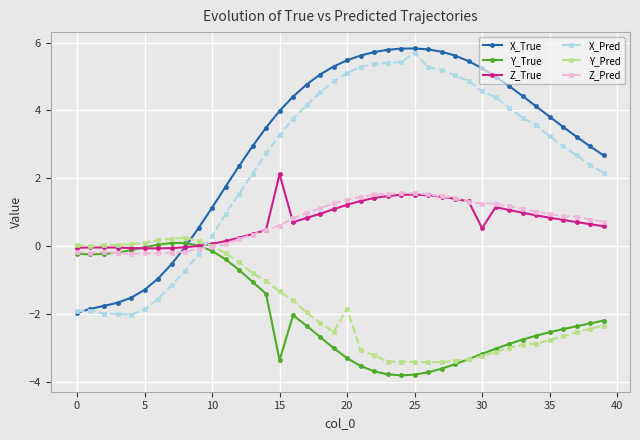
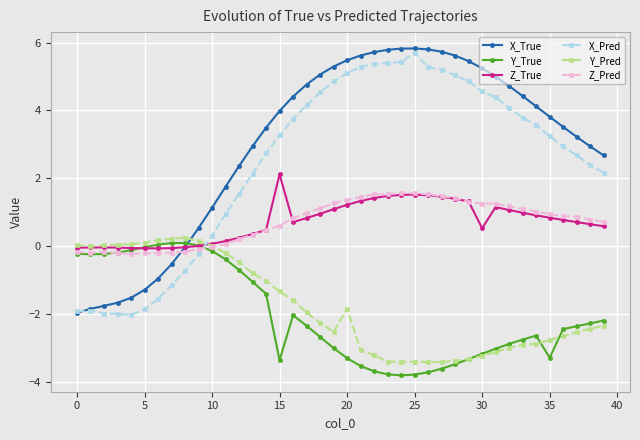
Y_True, 35: -2.5 -> -3.3
